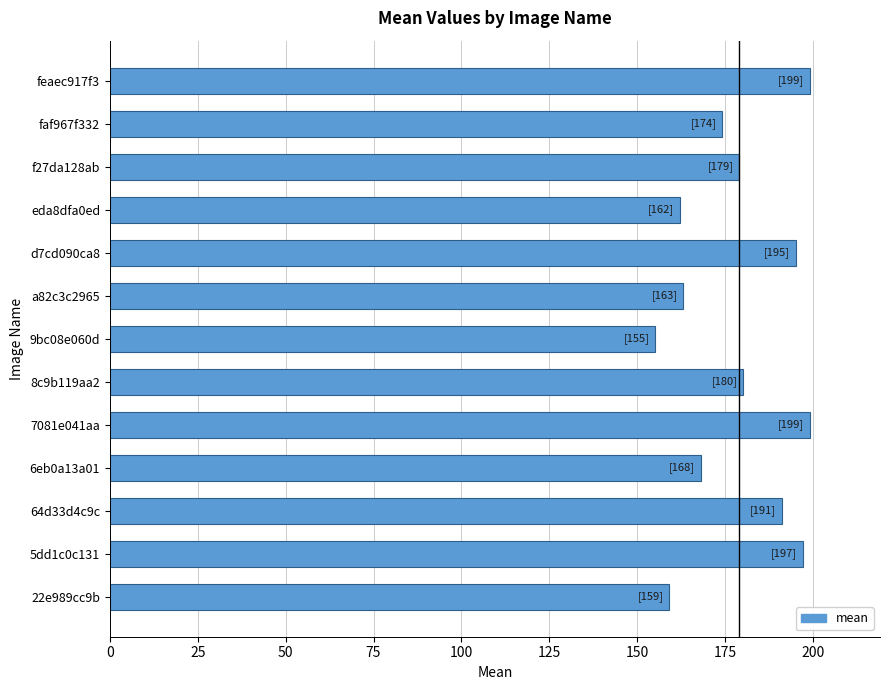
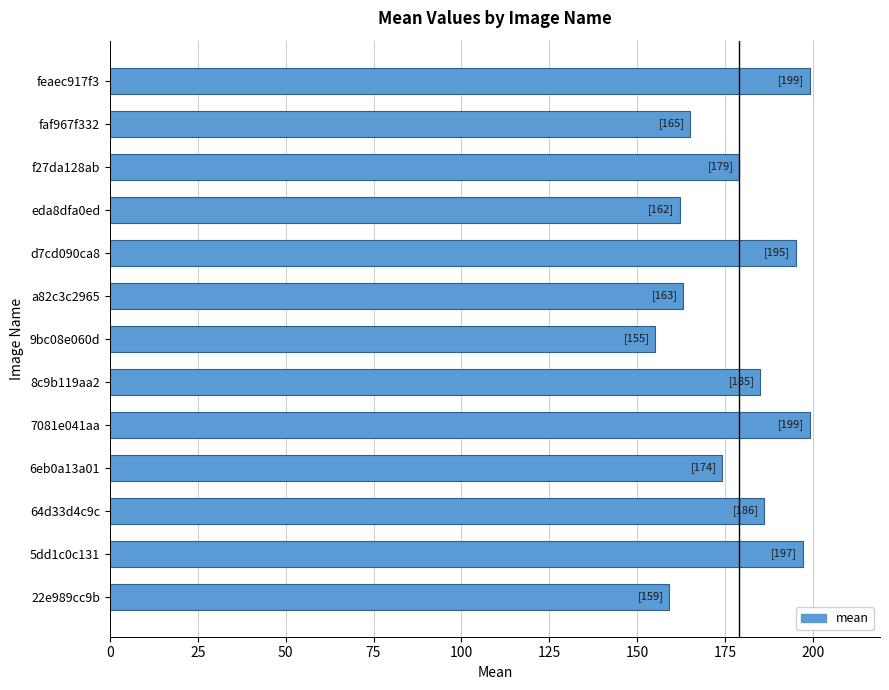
faf967f332: 174] -> 165]
8c9b119aa2: 180] -> 185]
6eb0a13a01: 168] -> 174]
64d33d4c9c: 191] -> 186]
